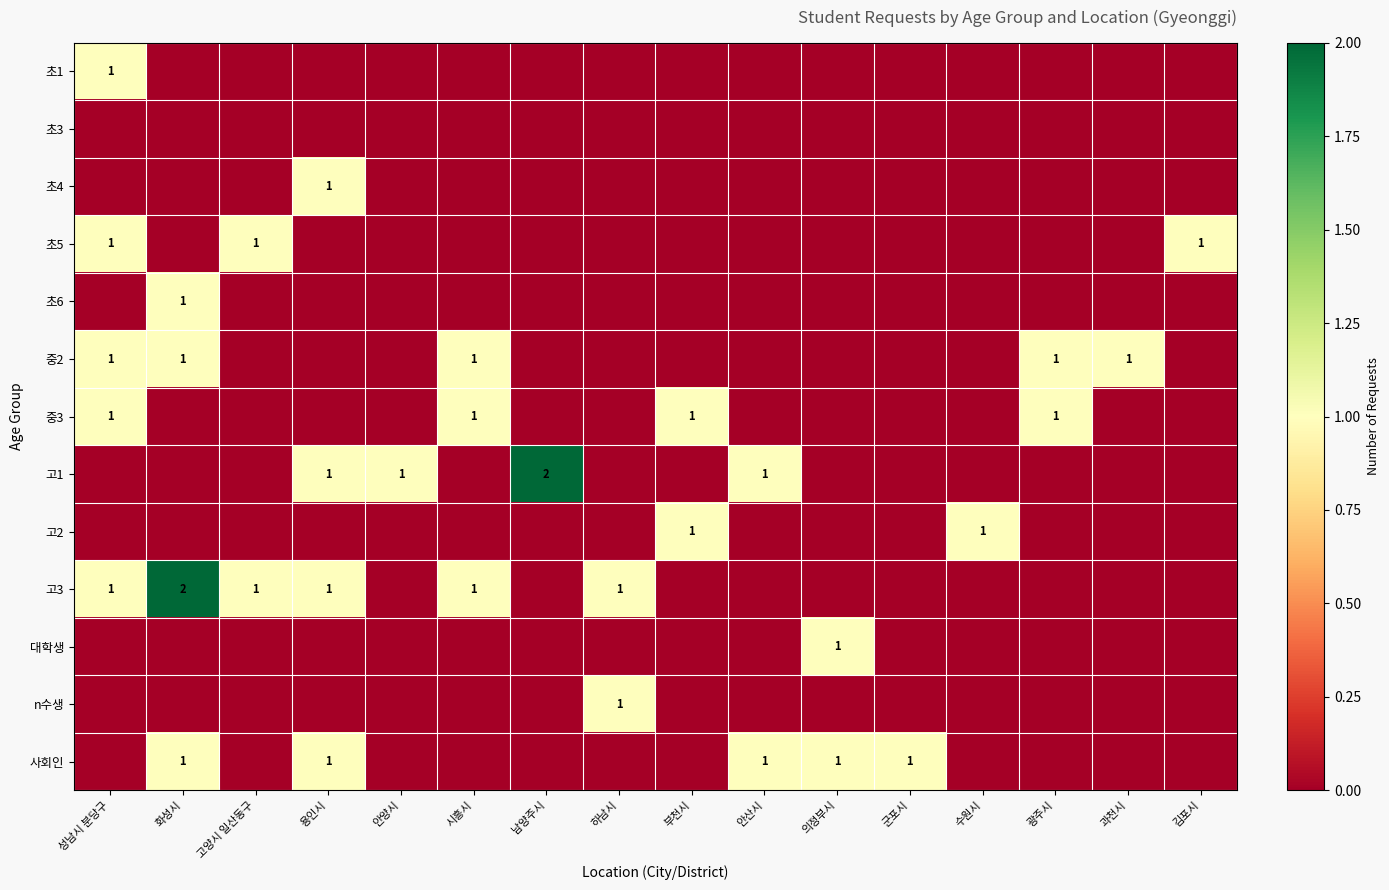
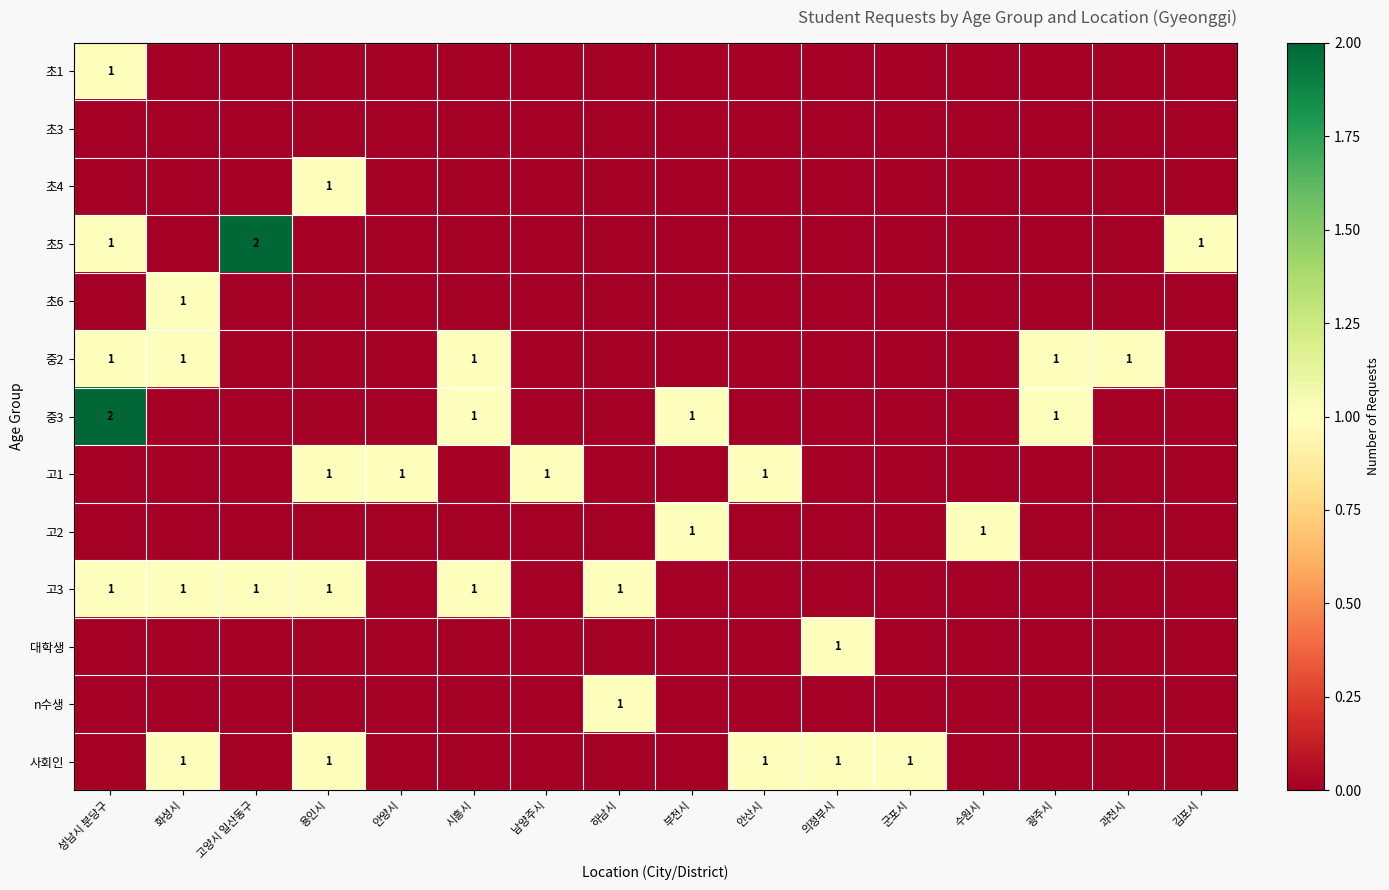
초5, 고양시 일산동구: 1 -> 2
중3, 성남시 분당구: 1 -> 2
고1, 남양주시: 2 -> 1
고3, 화성시: 2 -> 1
